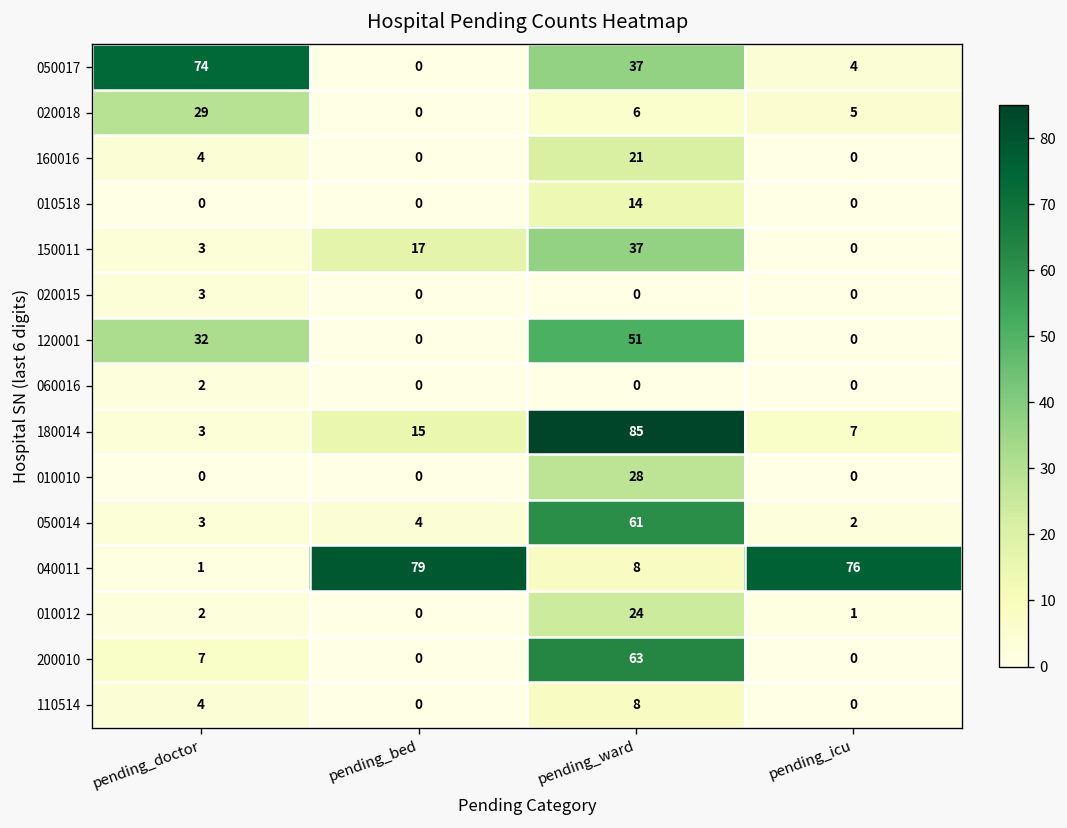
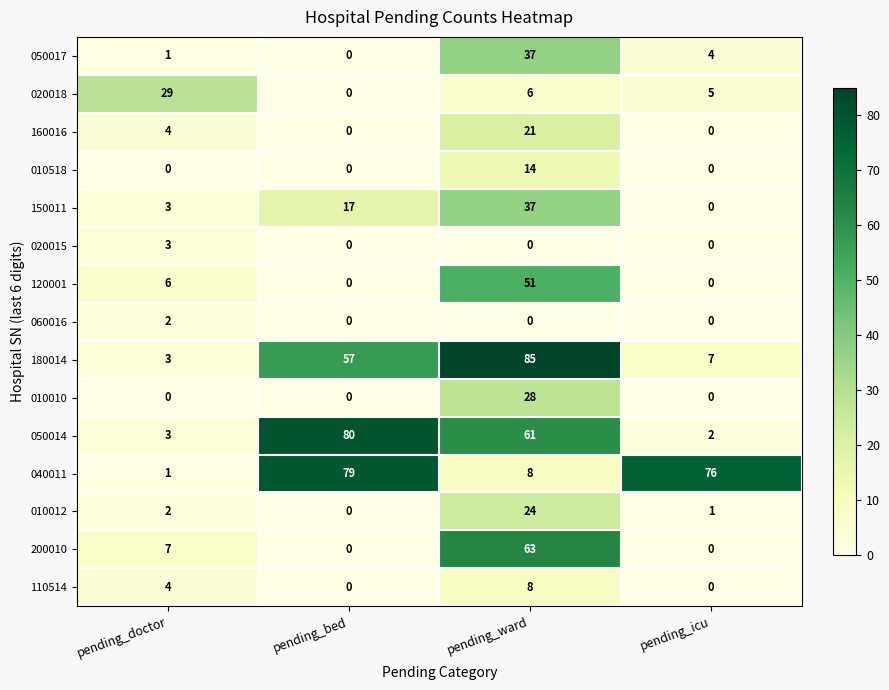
050017, pending_doctor: 74 -> 1
120001, pending_doctor: 32 -> 6
180014, pending_bed: 15 -> 57
050014, pending_bed: 4 -> 80
